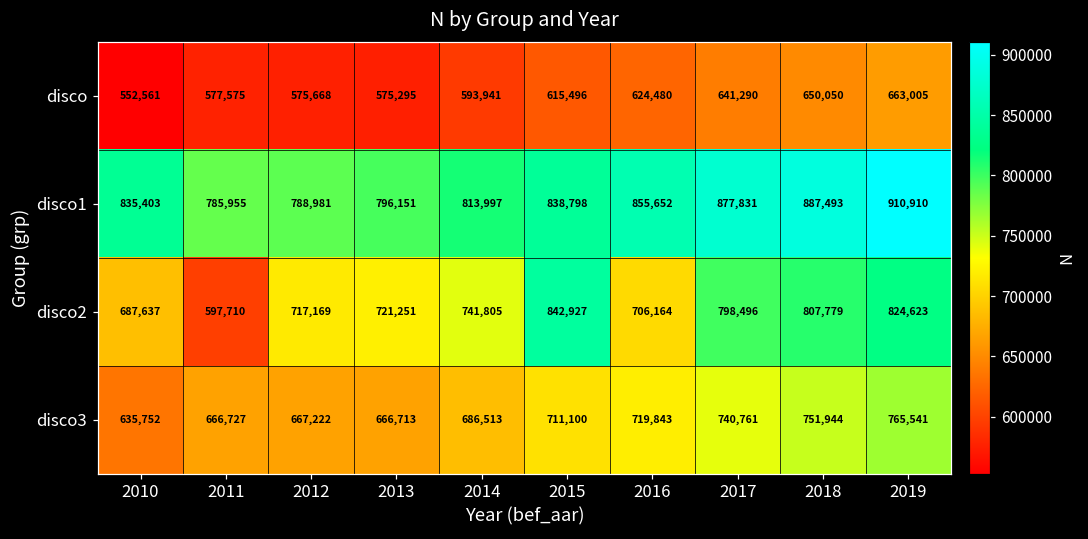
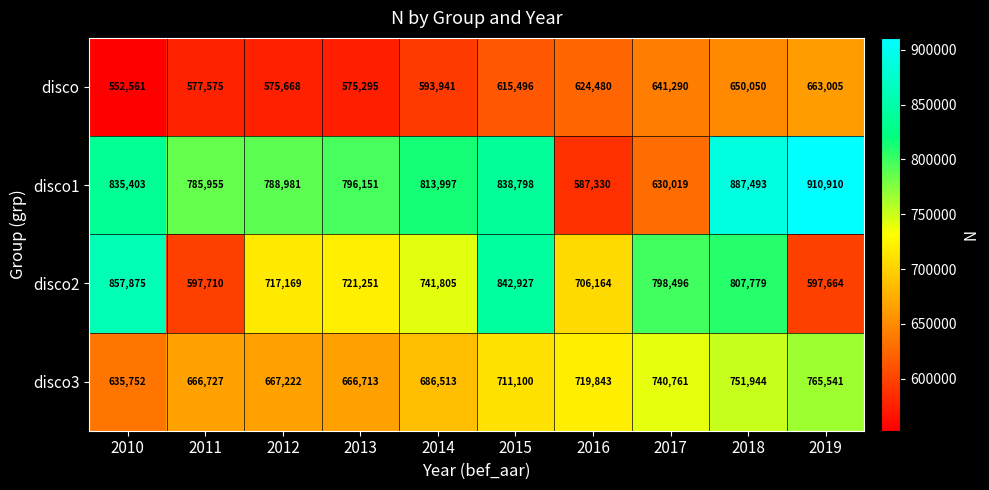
disco1, 2016: 855,652 -> 587,330
disco1, 2017: 877,831 -> 630,019
disco2, 2010: 687,637 -> 857,875
disco2, 2019: 824,623 -> 597,664
